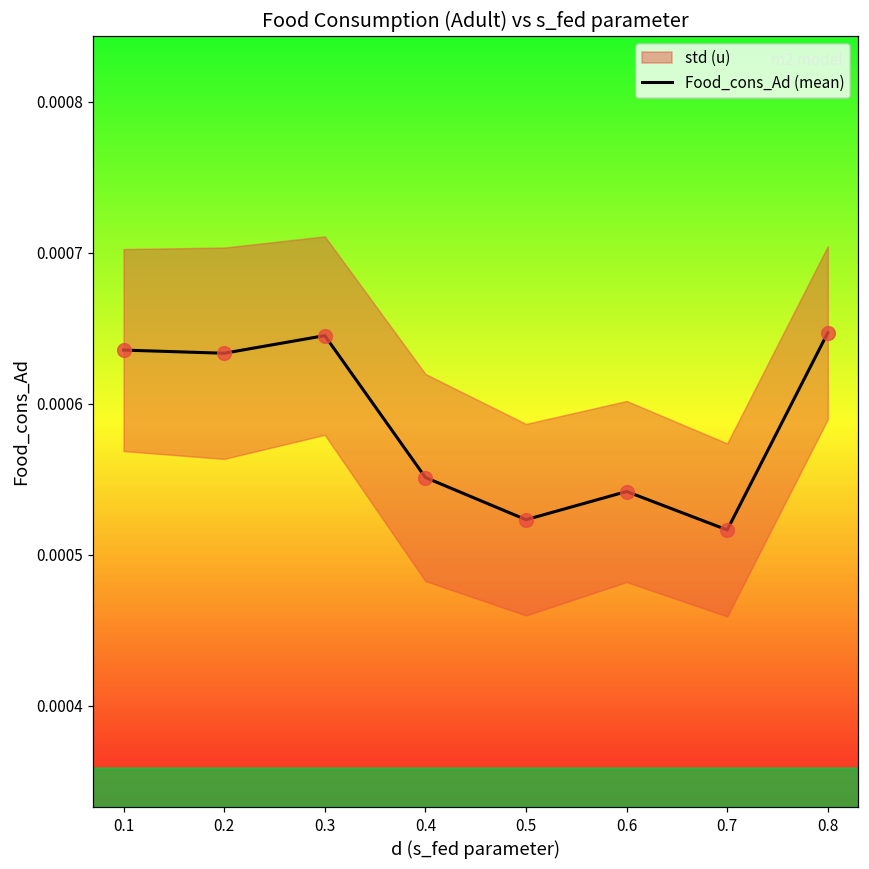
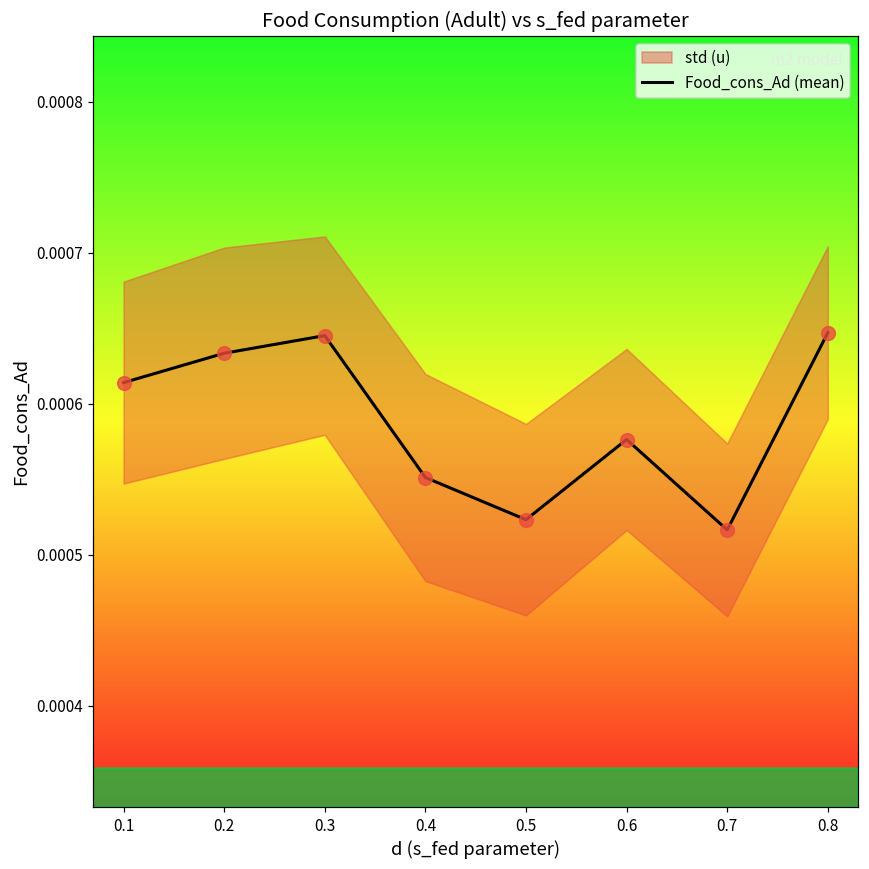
Food_cons_Ad (mean), 0.1: 0.000635 -> 0.000614
Food_cons_Ad (mean), 0.6: 0.000542 -> 0.000576
